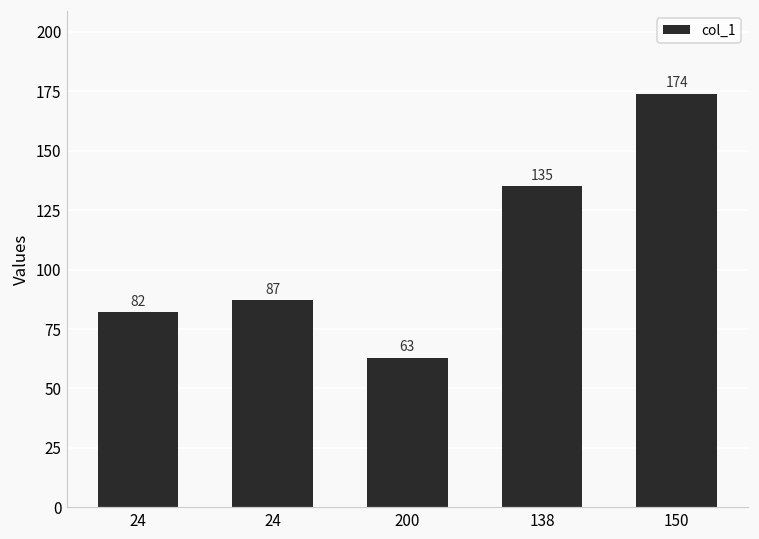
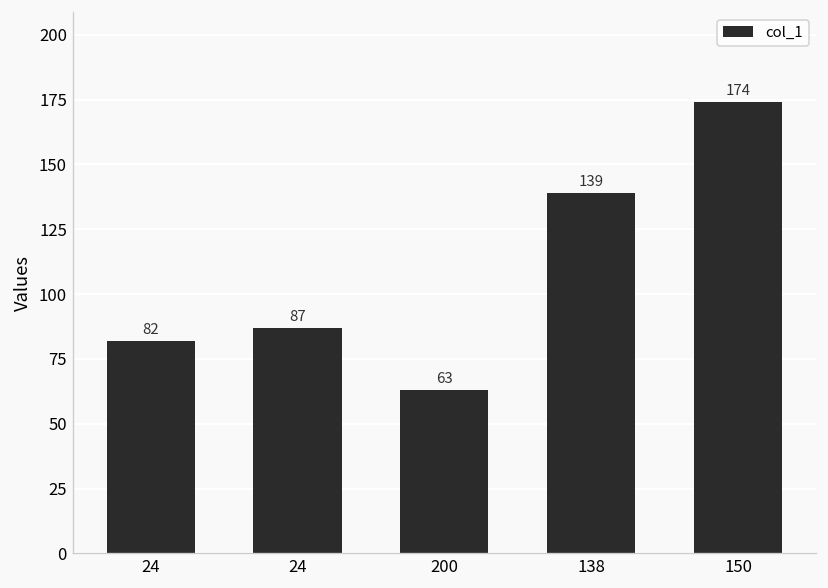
138: 135 -> 139
